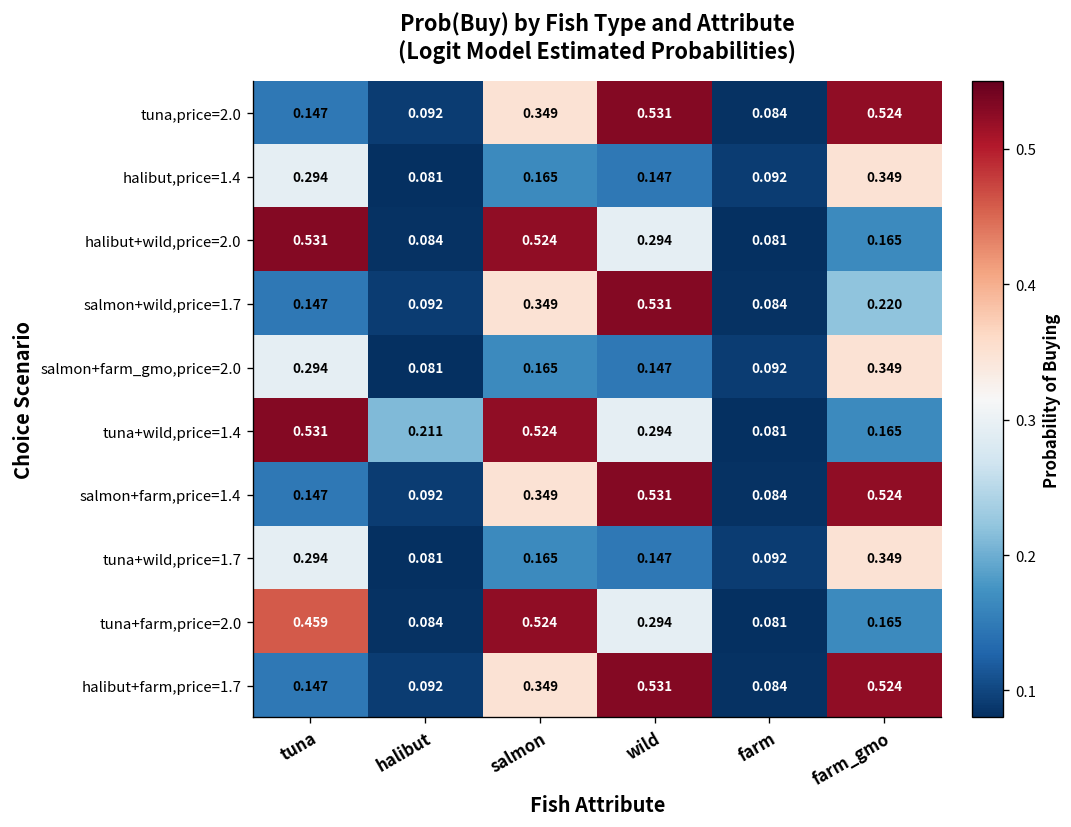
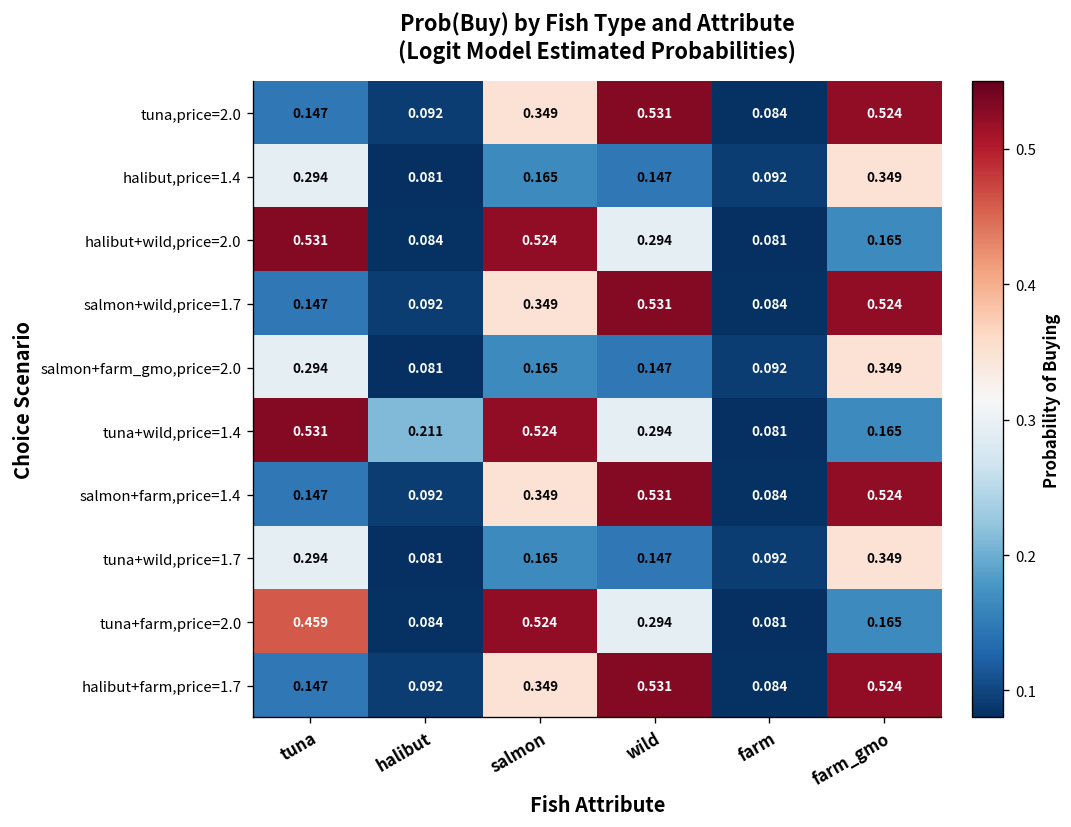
salmon+wild,price=1.7, farm_gmo: 0.220 -> 0.524
